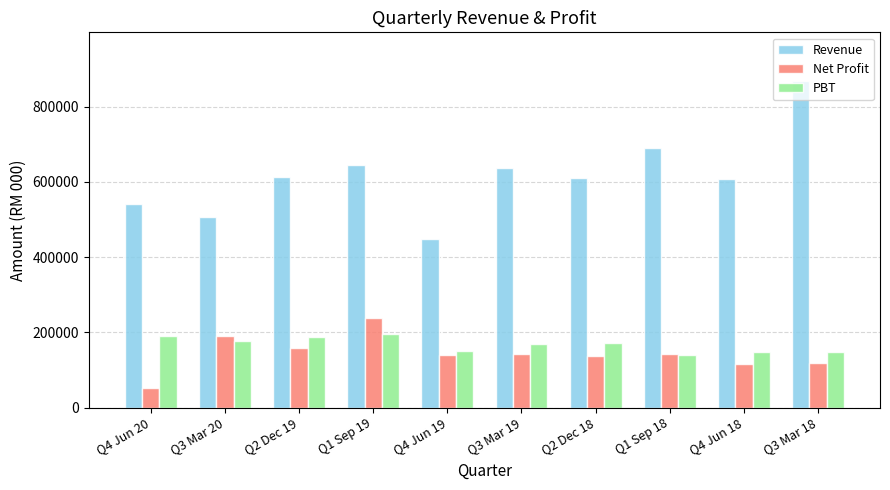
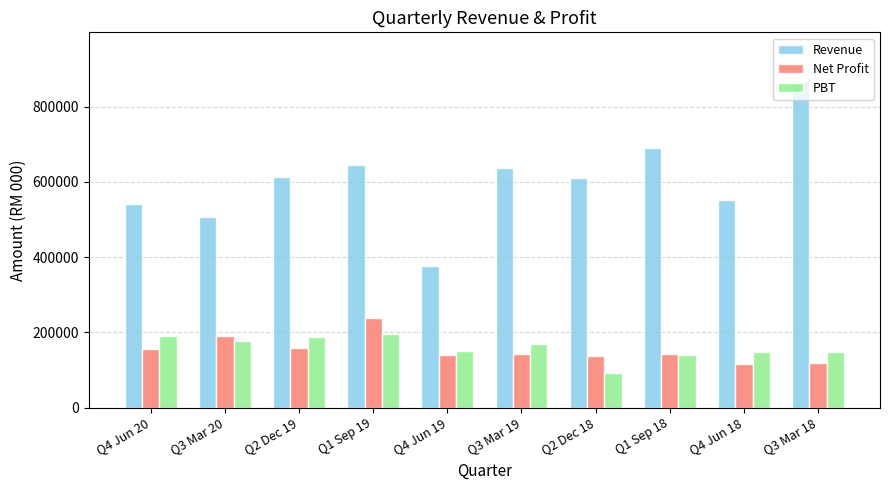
Net Profit, Q4 Jun 20: 50000 -> 160000
Revenue, Q4 Jun 19: 450000 -> 380000
PBT, Q2 Dec 18: 170000 -> 90000
Revenue, Q4 Jun 18: 610000 -> 550000
